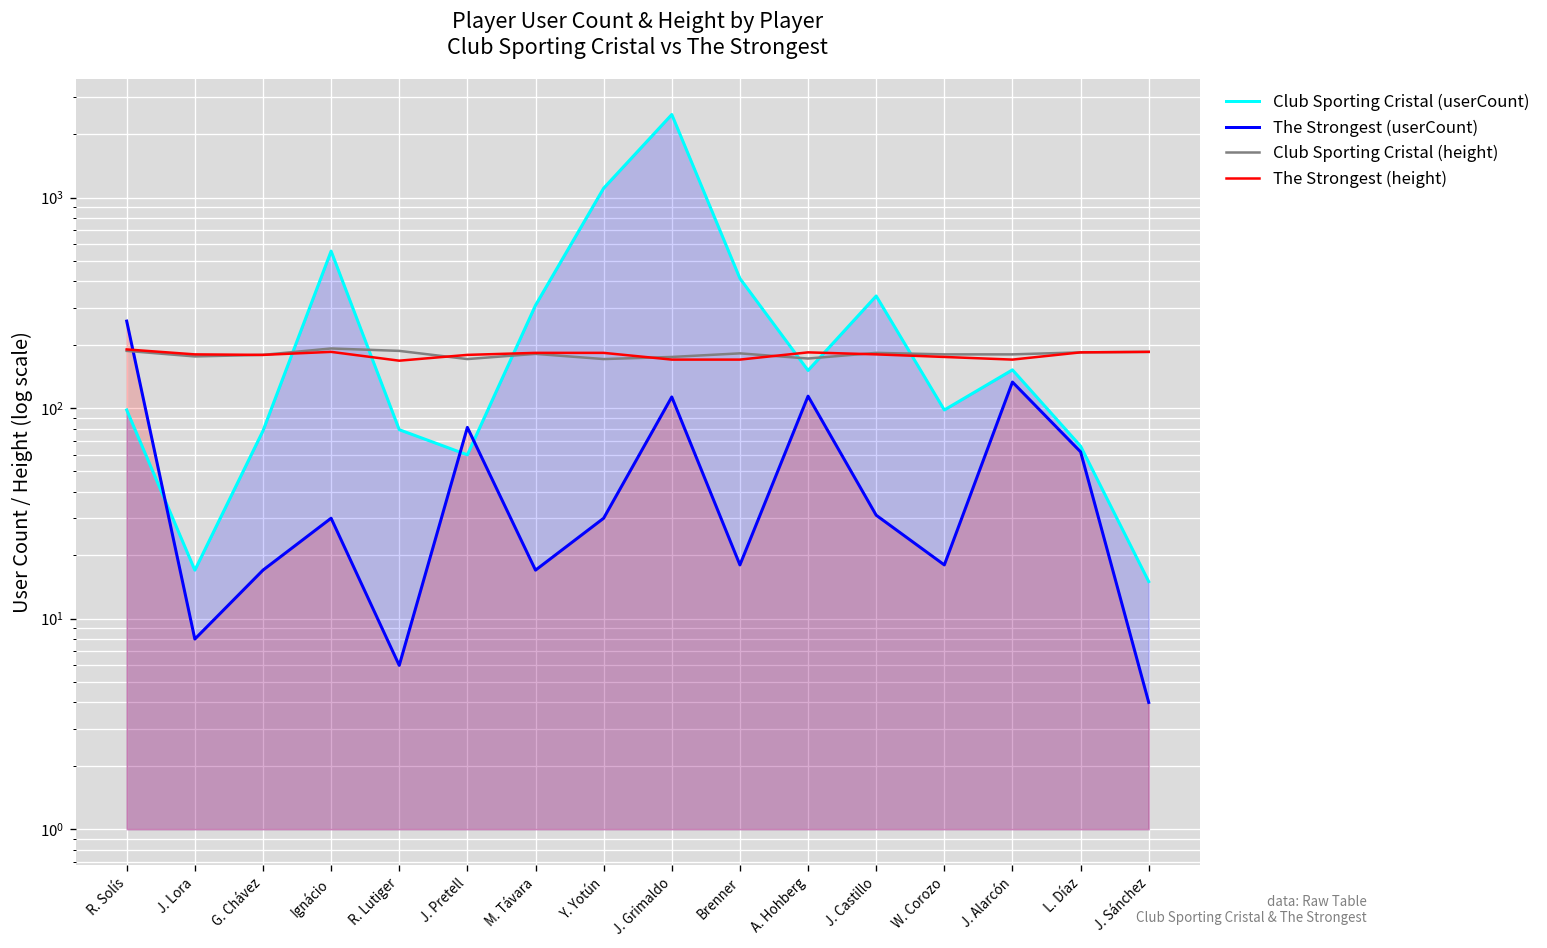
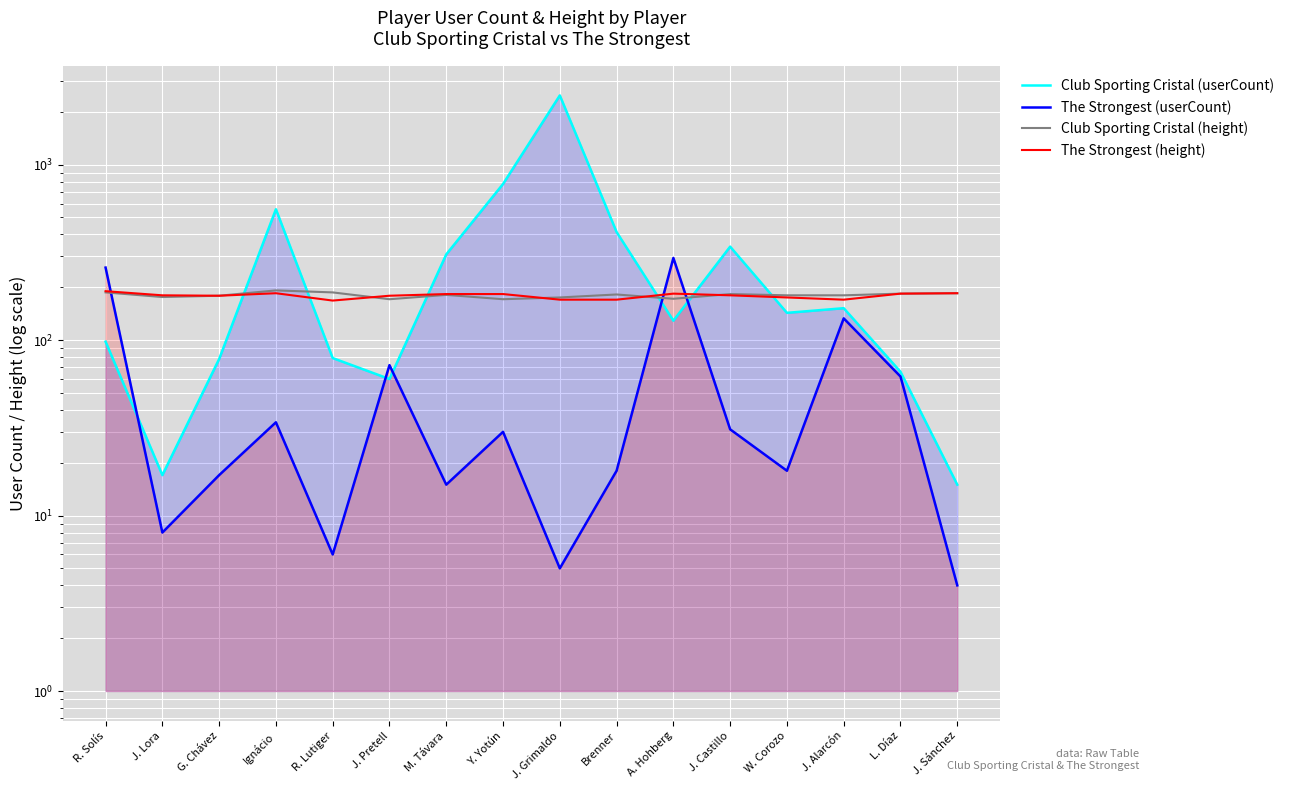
The Strongest (userCount), Ignácio: 30 -> 34
The Strongest (userCount), J. Pretell: 80 -> 72
The Strongest (userCount), M. Távara: 17 -> 15
Club Sporting Cristal (userCount), Y. Yotún: 1100 -> 800
The Strongest (userCount), J. Grimaldo: 110 -> 5
Club Sporting Cristal (userCount), A. Hohberg: 150 -> 130
The Strongest (userCount), A. Hohberg: 110 -> 290
Club Sporting Cristal (userCount), W. Corozo: 100 -> 140
